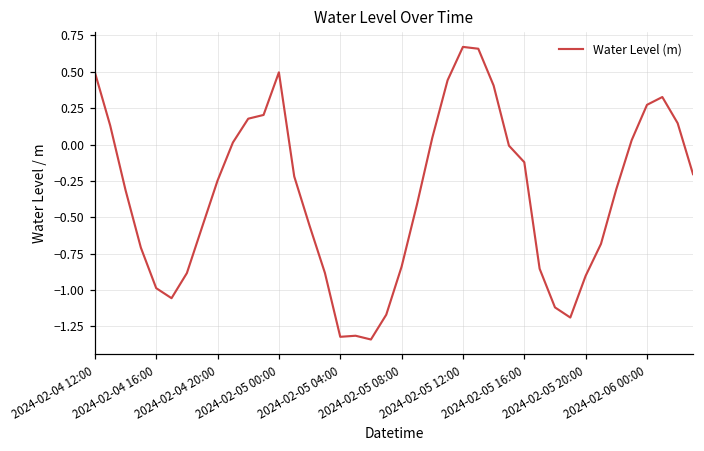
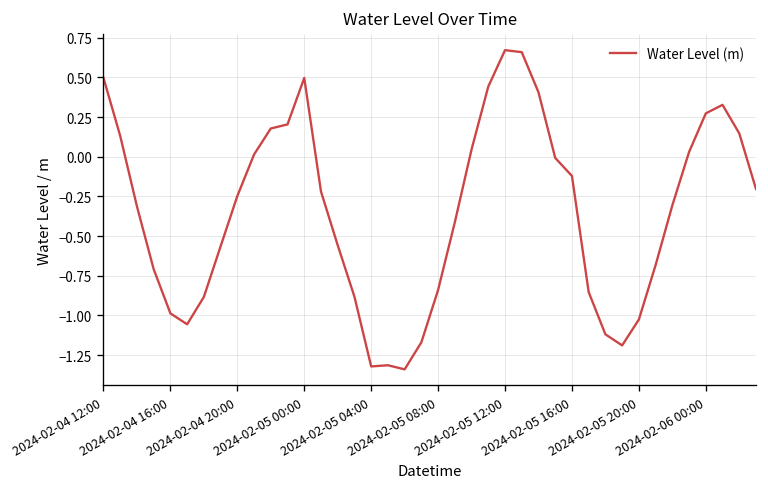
2024-02-05 20:00: -0.90 -> -1.03
